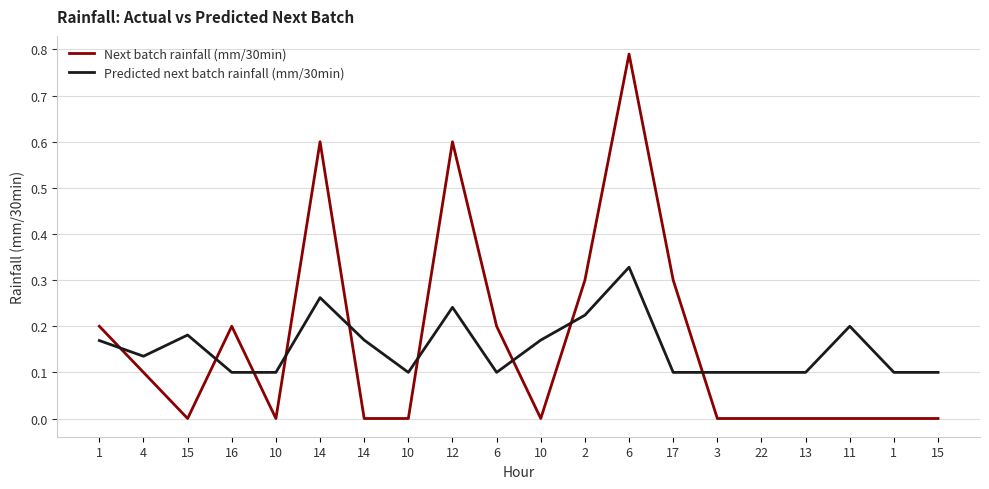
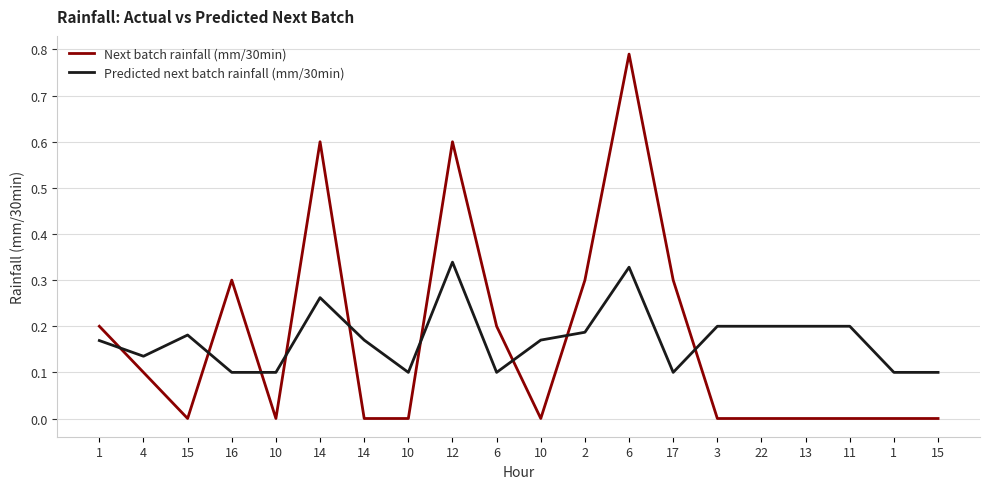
Next batch rainfall (mm/30min), 16: 0.2 -> 0.3
Predicted next batch rainfall (mm/30min), 12: 0.24 -> 0.34
Predicted next batch rainfall (mm/30min), 2: 0.22 -> 0.19
Predicted next batch rainfall (mm/30min), 3: 0.1 -> 0.2
Predicted next batch rainfall (mm/30min), 22: 0.1 -> 0.2
Predicted next batch rainfall (mm/30min), 13: 0.1 -> 0.2
